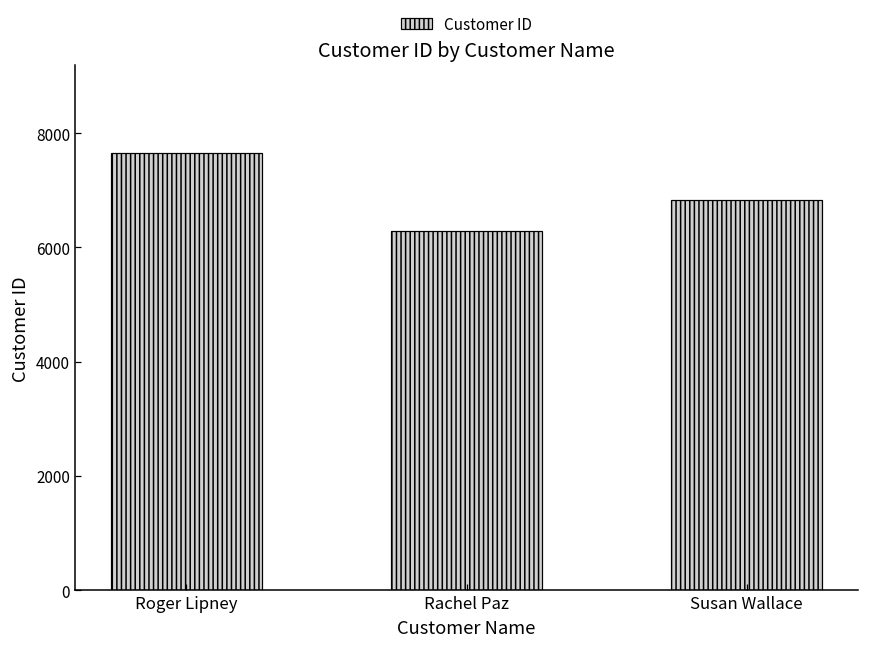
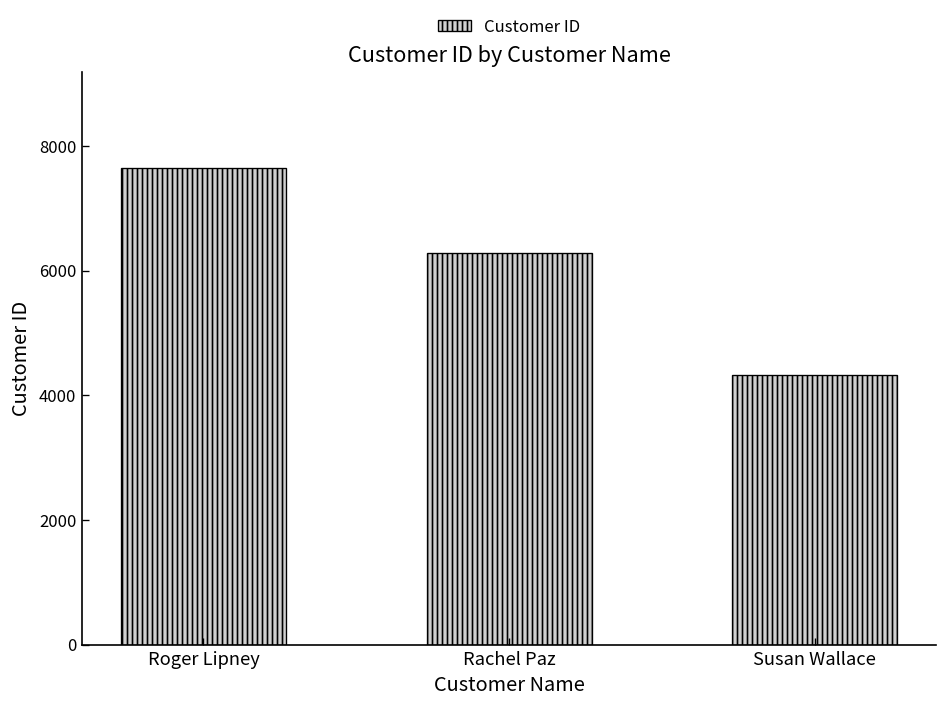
Susan Wallace: 6800 -> 4300
